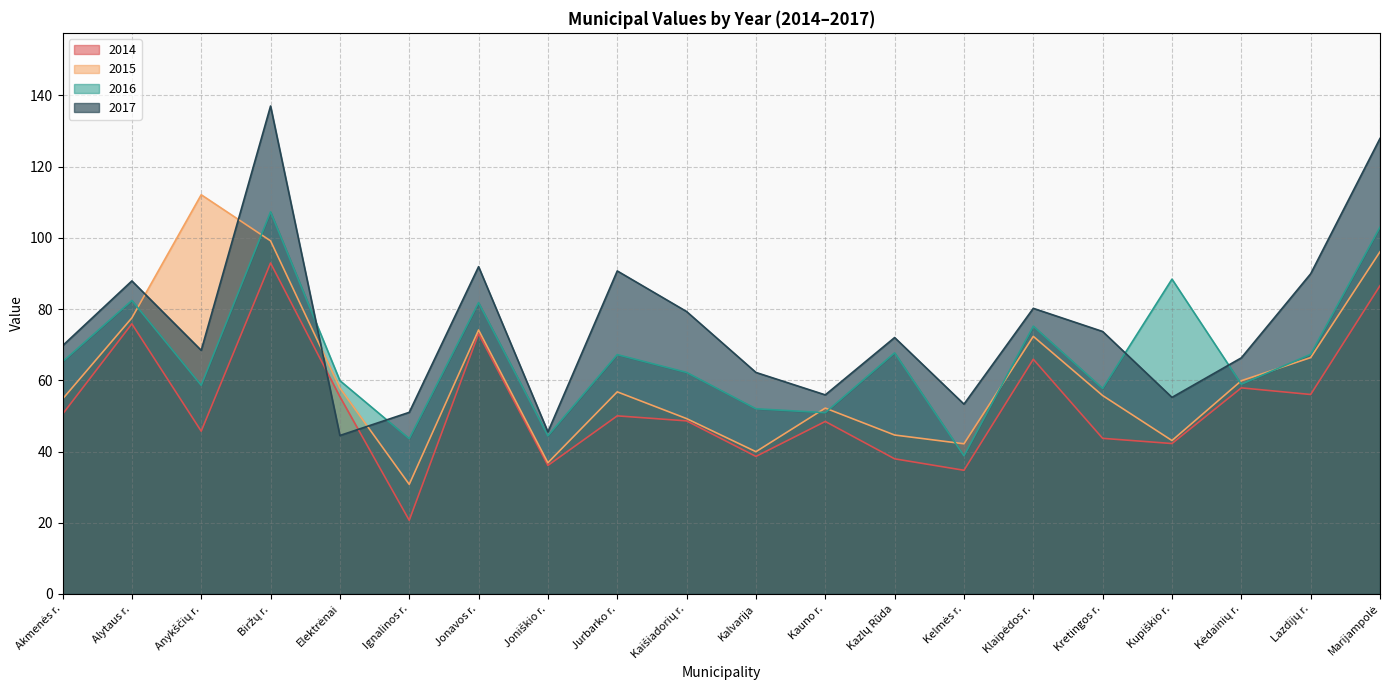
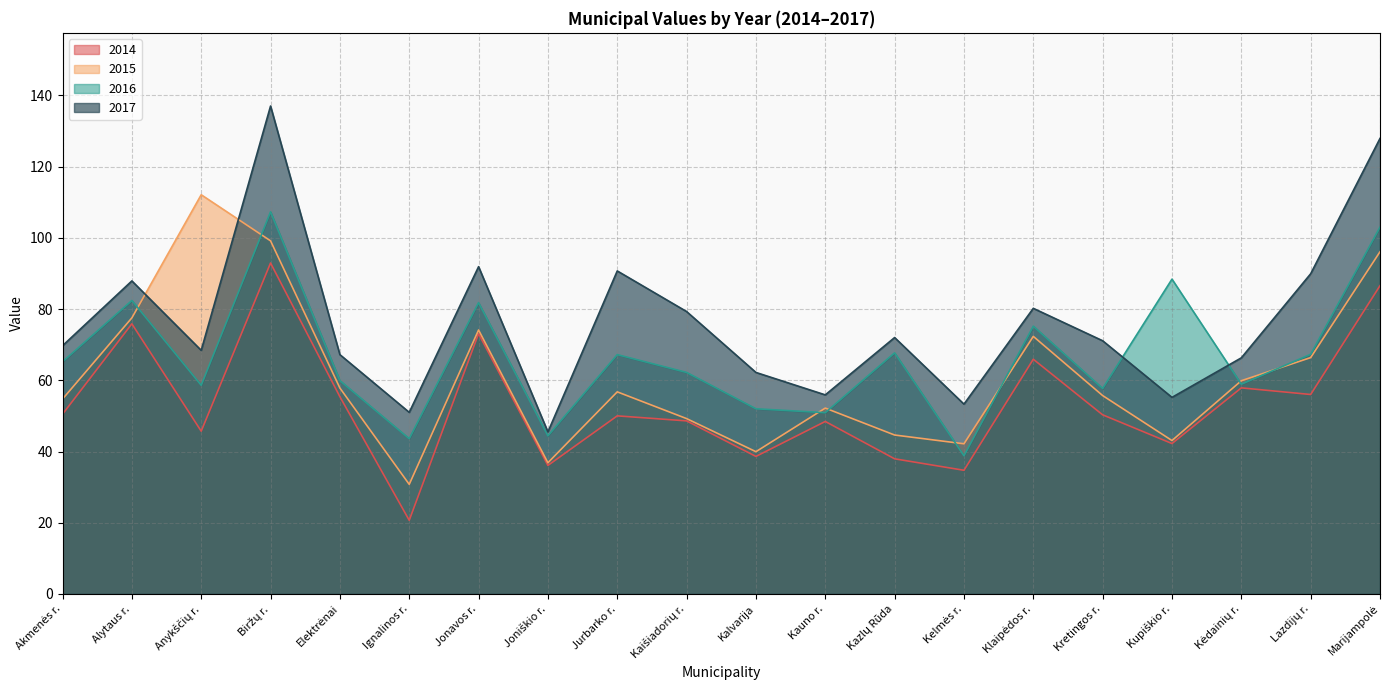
2017, Elektrėnai: 45 -> 67
2014, Kretingos r.: 44 -> 50
2017, Kretingos r.: 74 -> 71
